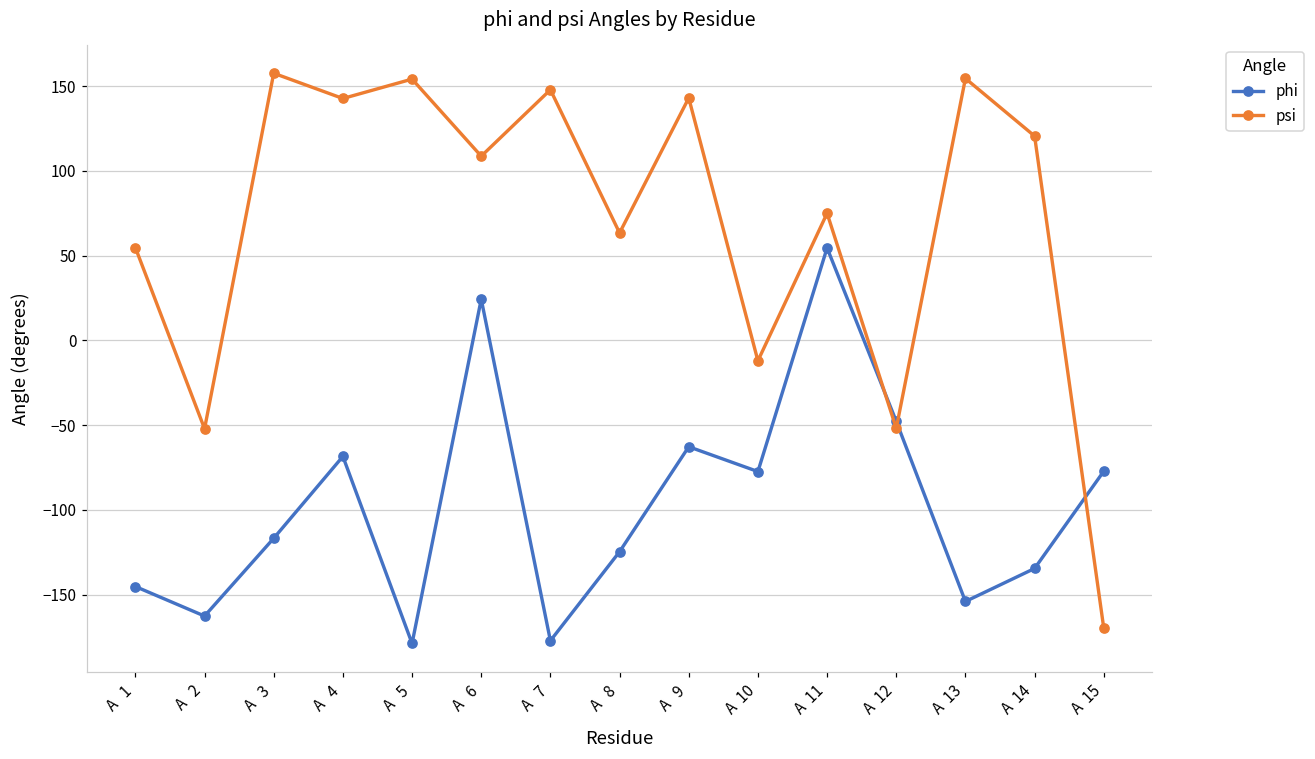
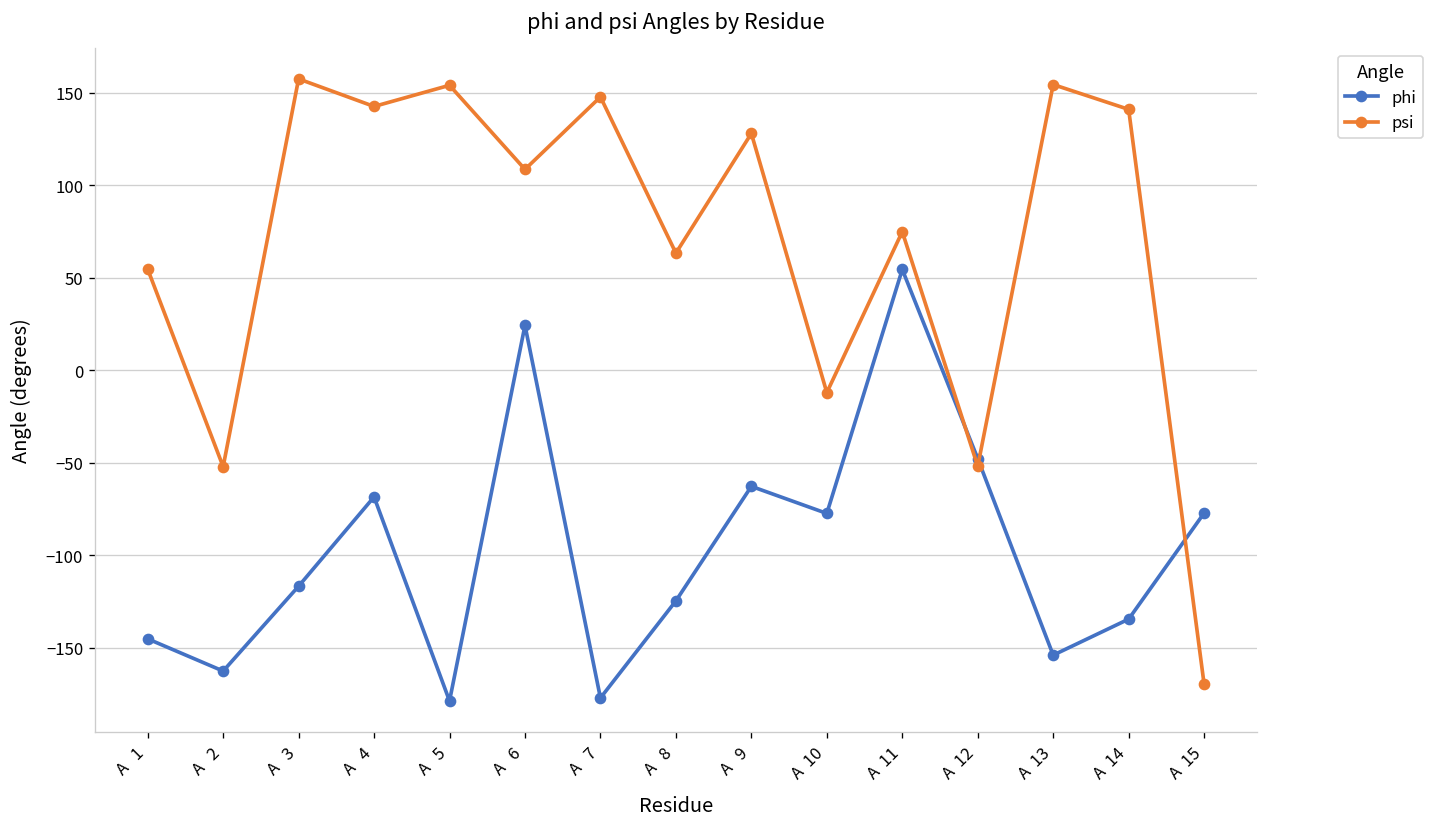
psi, A 9: 143 -> 128
psi, A 14: 121 -> 141
